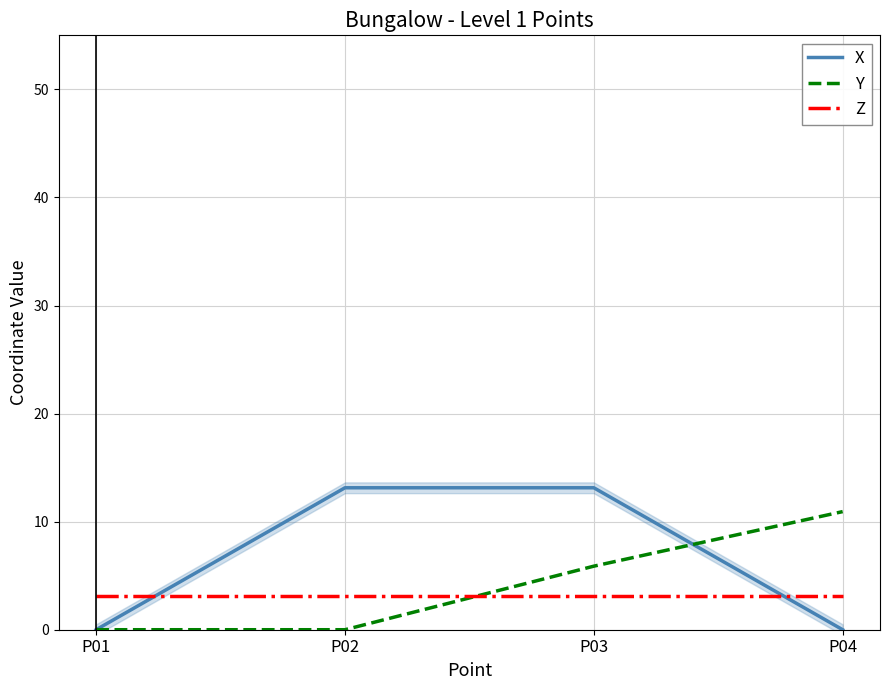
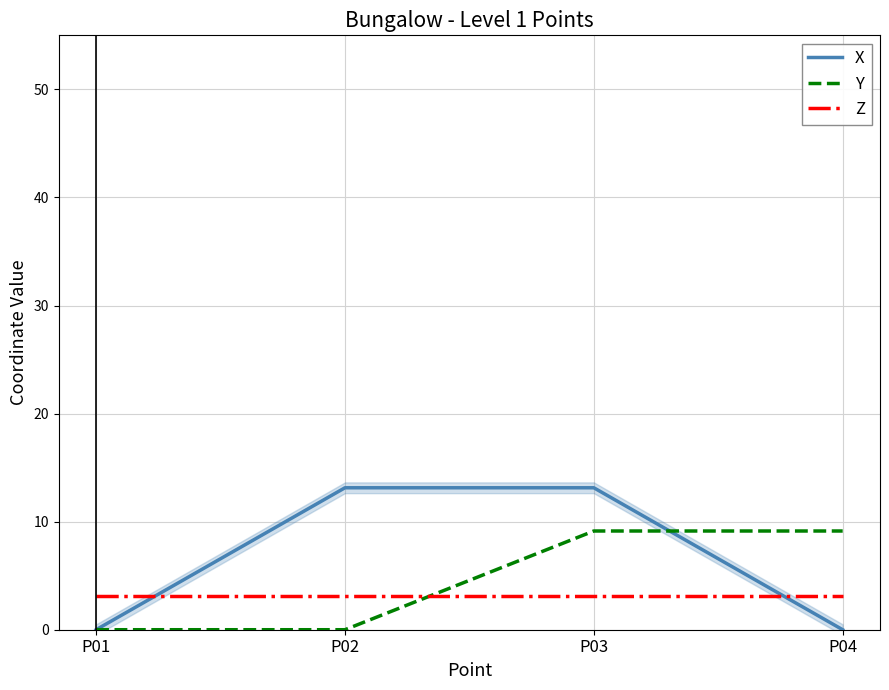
Y, P03: 5.9 -> 9.1
Y, P04: 10.9 -> 9.1
